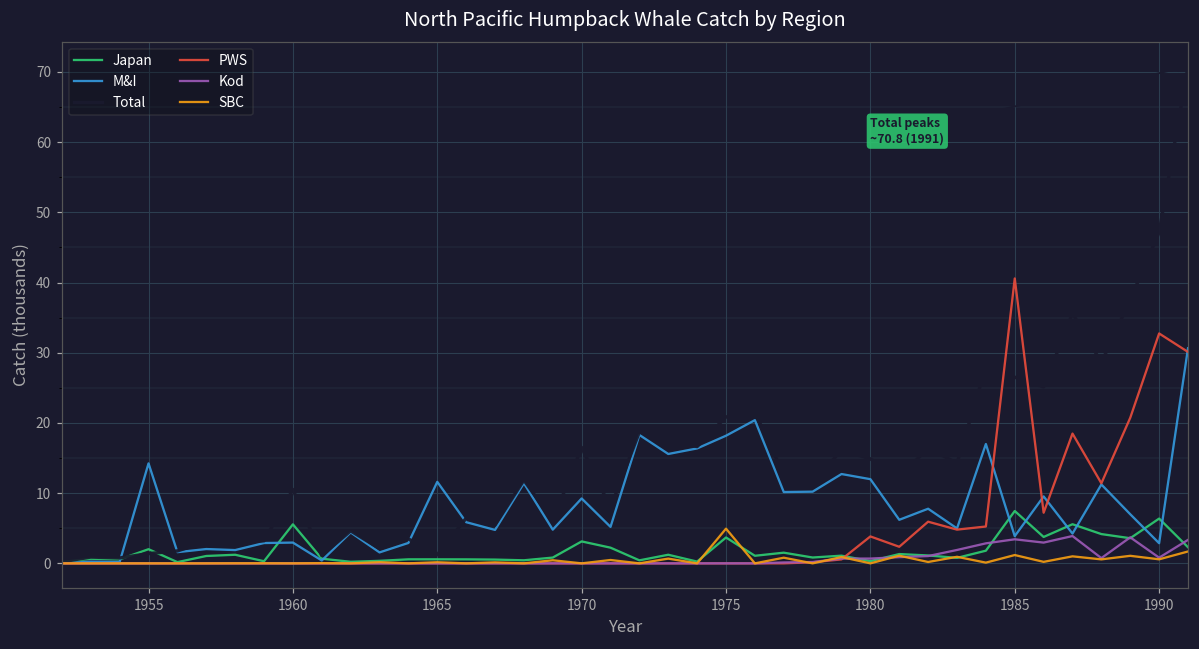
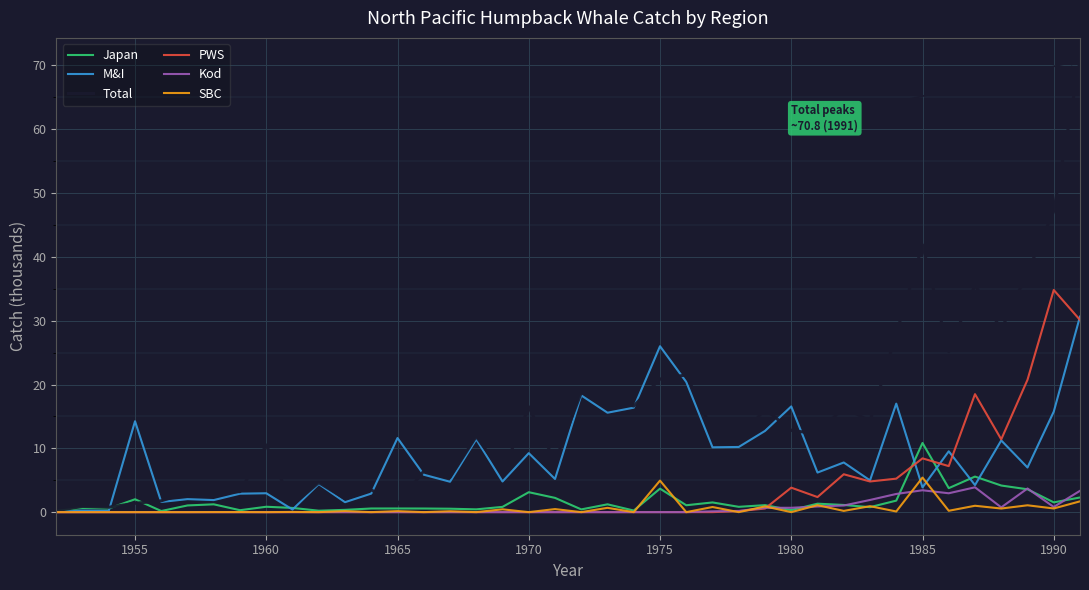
Japan, 1960: 6 -> 1
M&I, 1975: 18 -> 26
M&I, 1980: 12 -> 17
Total, 1980: 15 -> 13
Japan, 1985: 7 -> 11
Total, 1985: 27 -> 42
PWS, 1985: 41 -> 8
SBC, 1985: 1 -> 5
Japan, 1990: 6 -> 2
M&I, 1990: 3 -> 16
PWS, 1990: 33 -> 35
